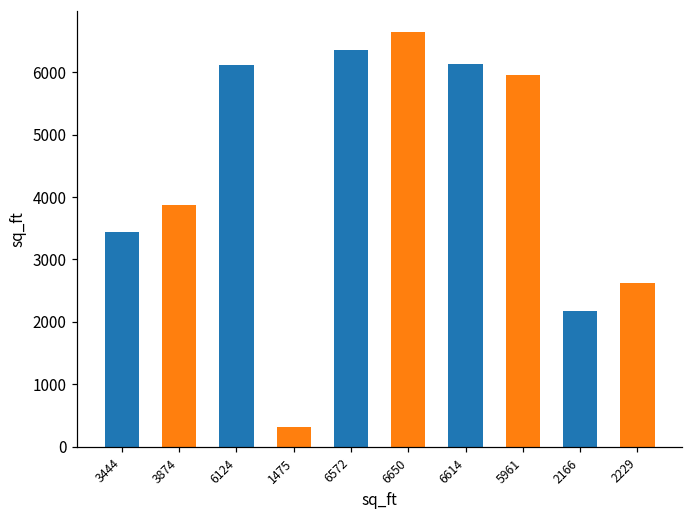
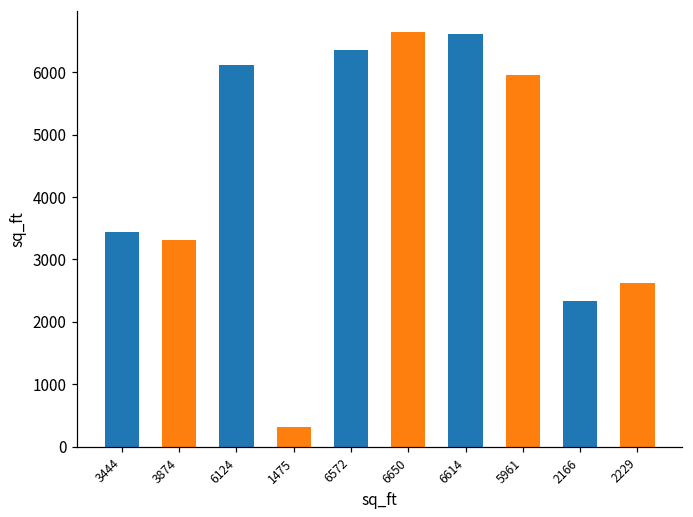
3874: 3900 -> 3300
6614: 6100 -> 6600
2166: 2200 -> 2300
